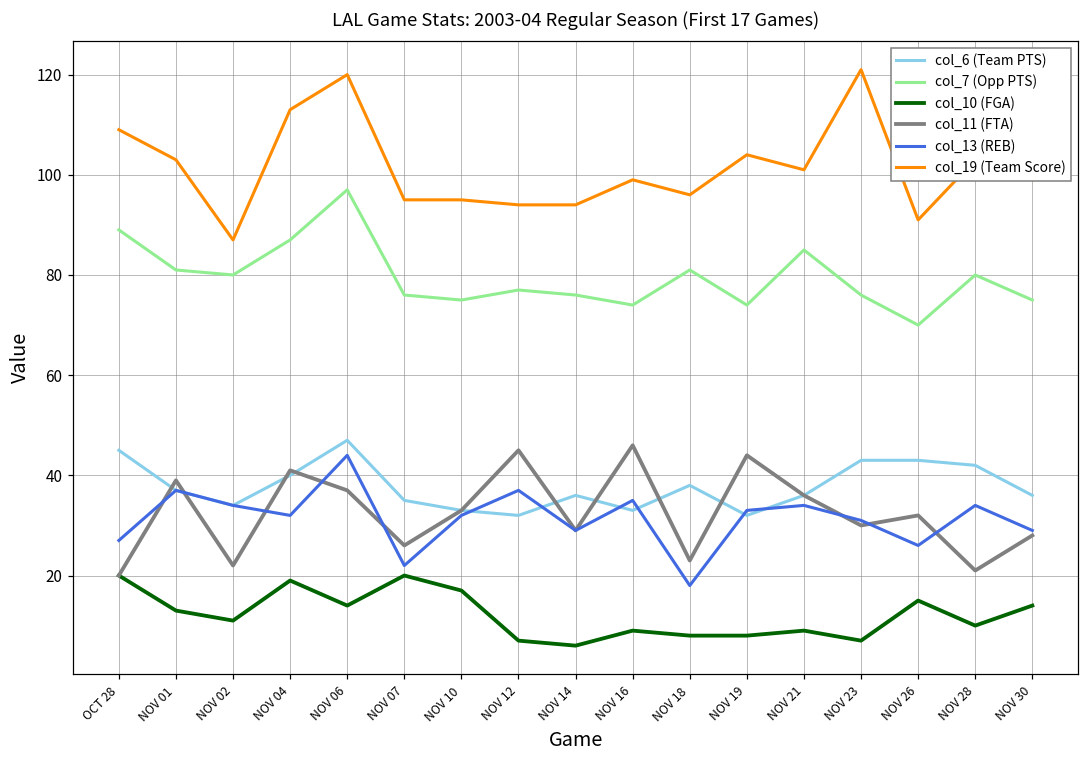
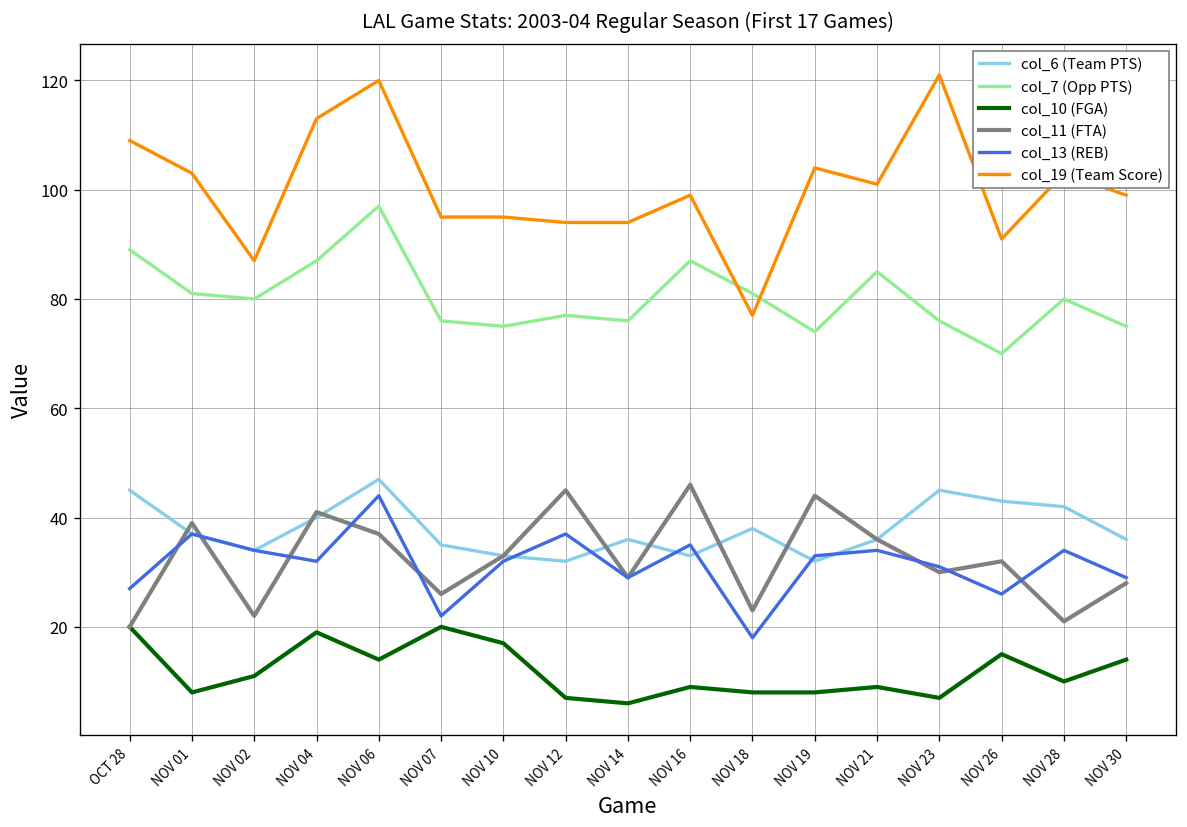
col_10 (FGA), NOV 01: 13 -> 8
col_7 (Opp PTS), NOV 16: 74 -> 87
col_19 (Team Score), NOV 18: 96 -> 77
col_6 (Team PTS), NOV 23: 43 -> 45
